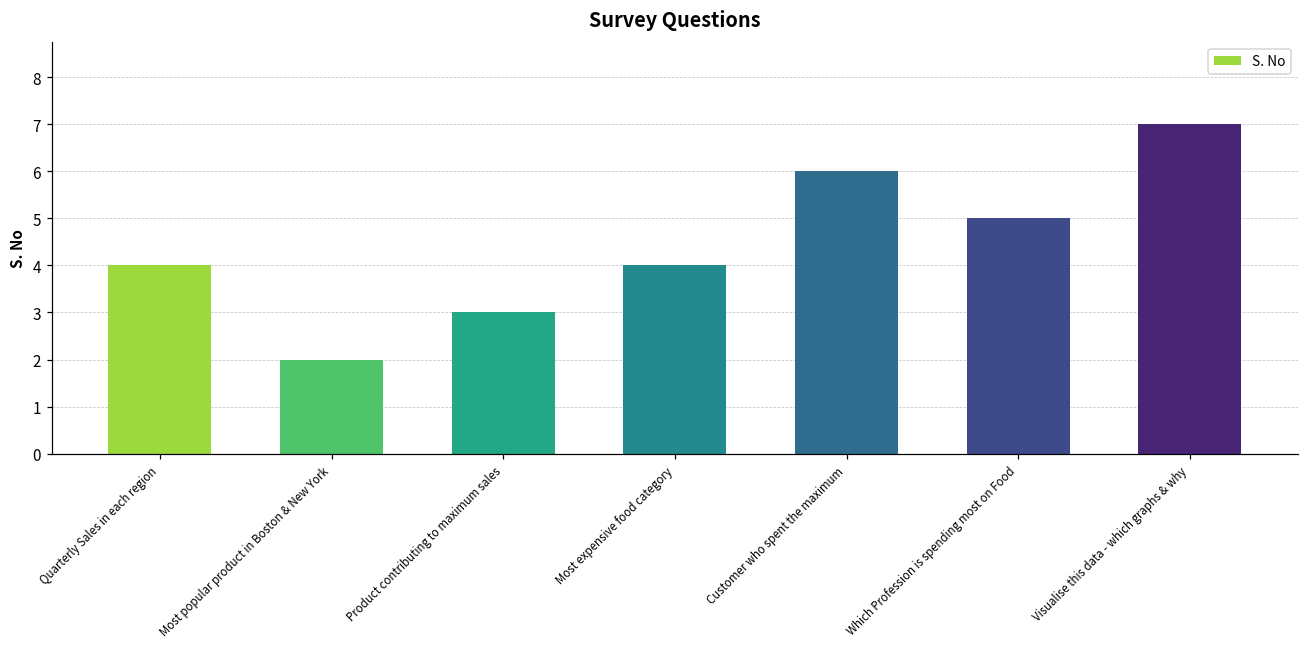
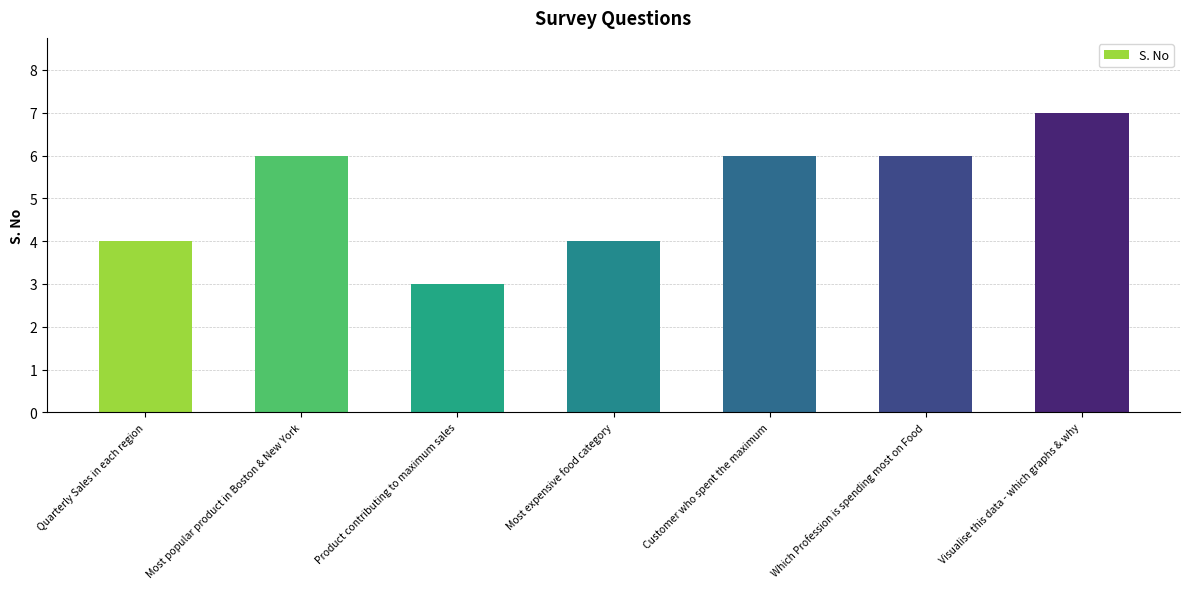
Most popular product in Boston & New York: 2 -> 6
Which Profession is spending most on Food: 5 -> 6
